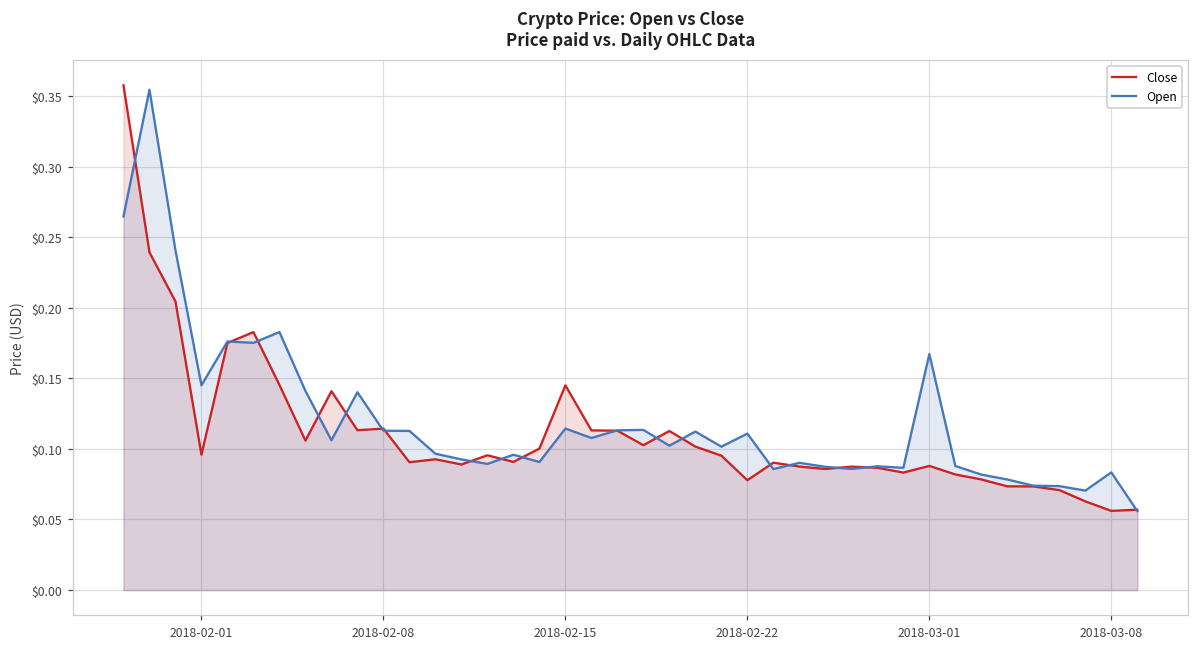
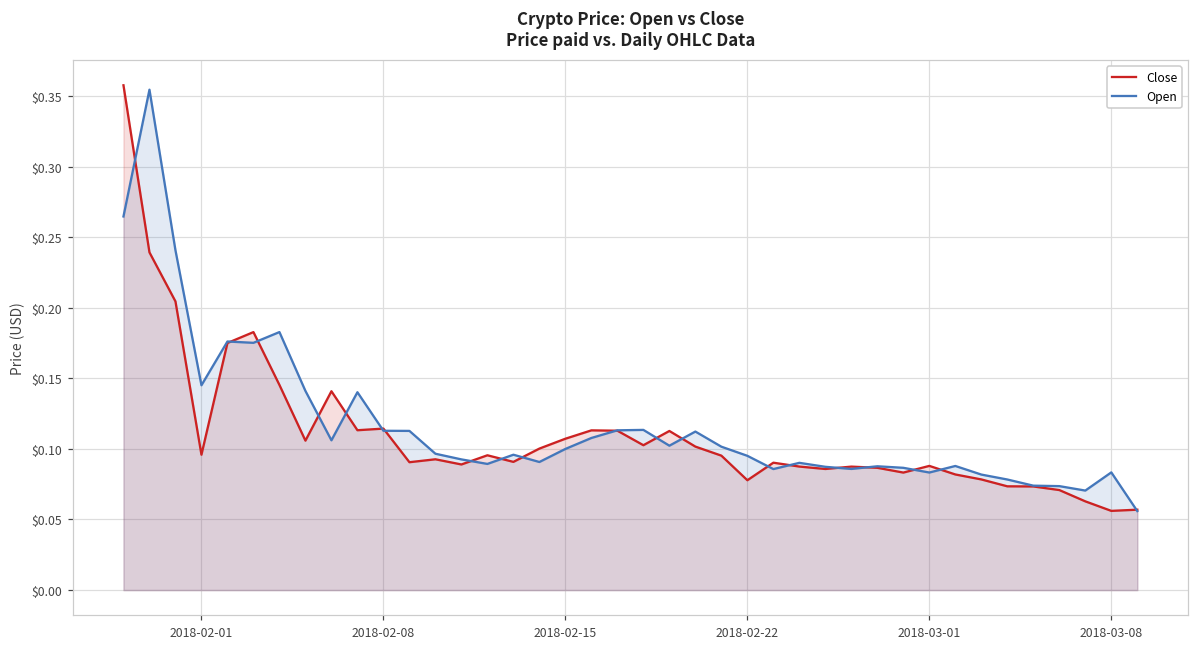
Close, 2018-02-15: $0.145 -> $0.107
Open, 2018-02-15: $0.114 -> $0.100
Open, 2018-02-22: $0.111 -> $0.095
Open, 2018-03-01: $0.167 -> $0.083
